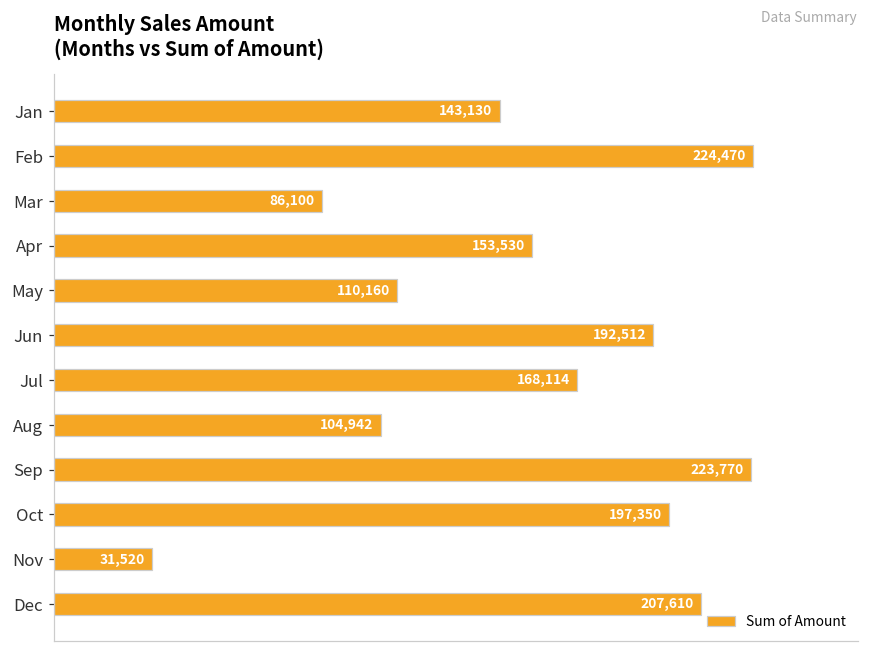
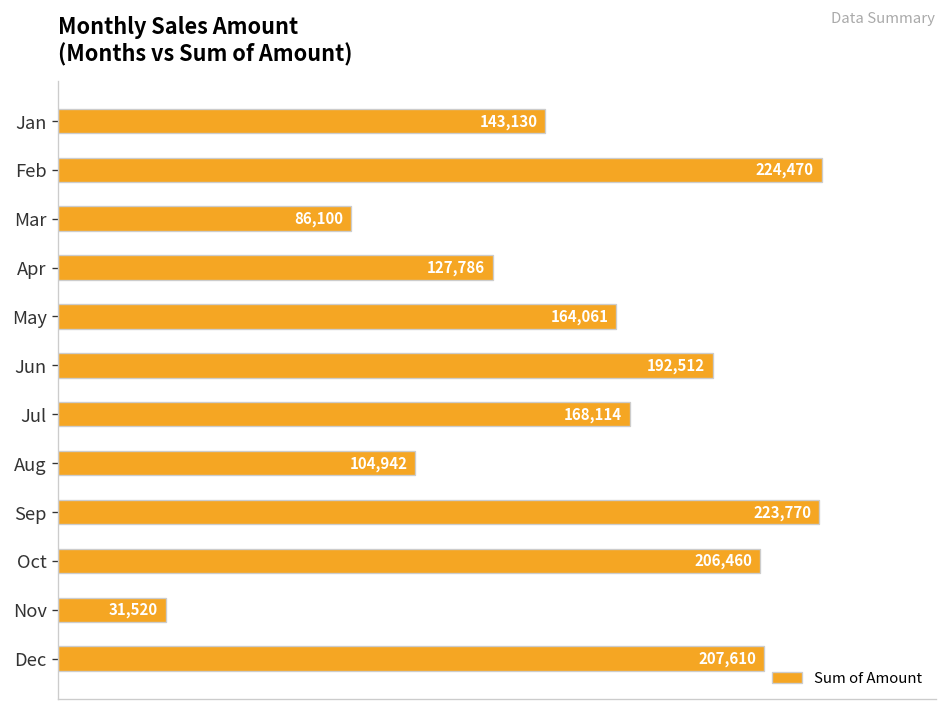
Apr: 153,530 -> 127,786
May: 110,160 -> 164,061
Oct: 197,350 -> 206,460
